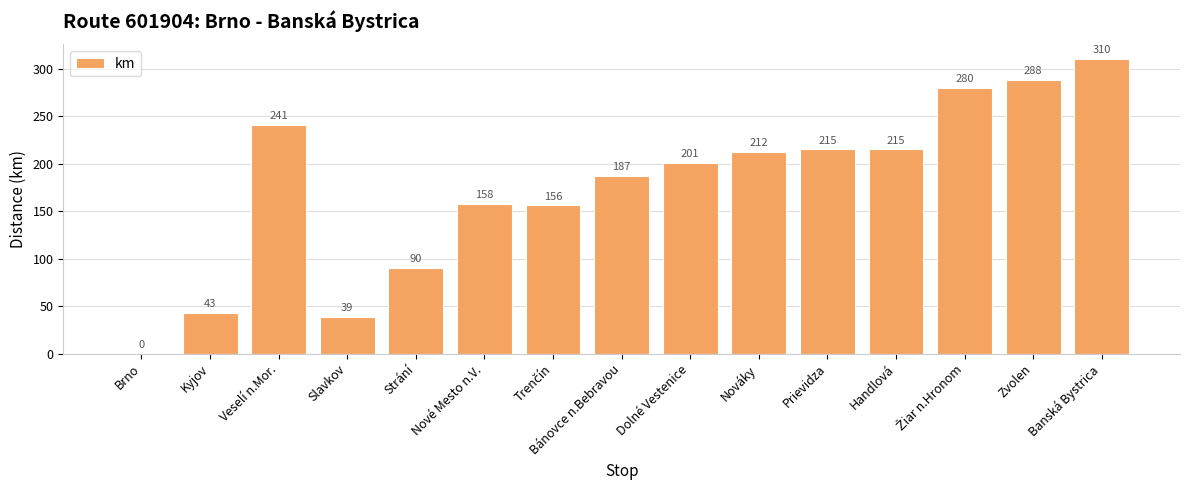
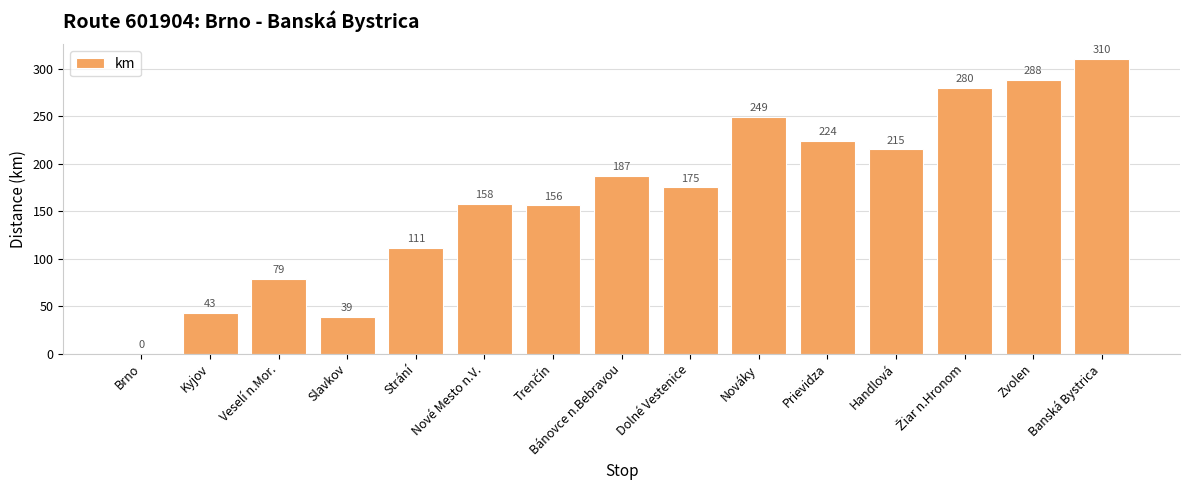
Veselí n.Mor.: 241 -> 79
Strání: 90 -> 111
Dolné Vestenice: 201 -> 175
Nováky: 212 -> 249
Prievidza: 215 -> 224
